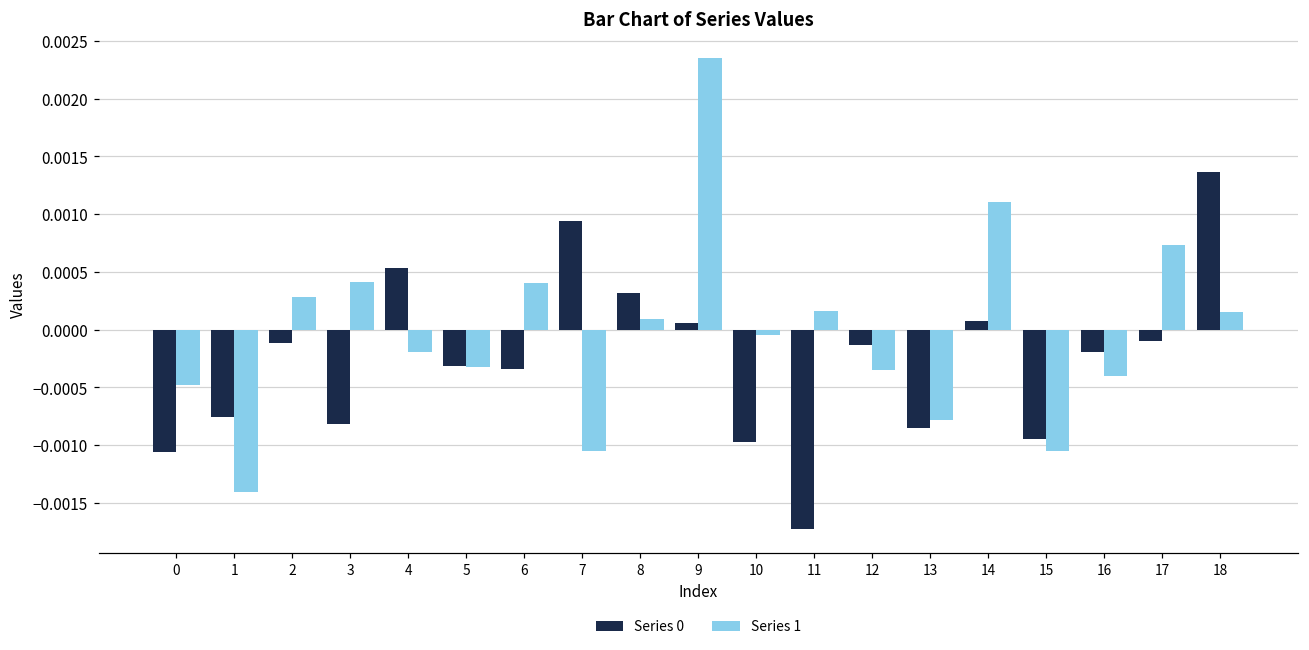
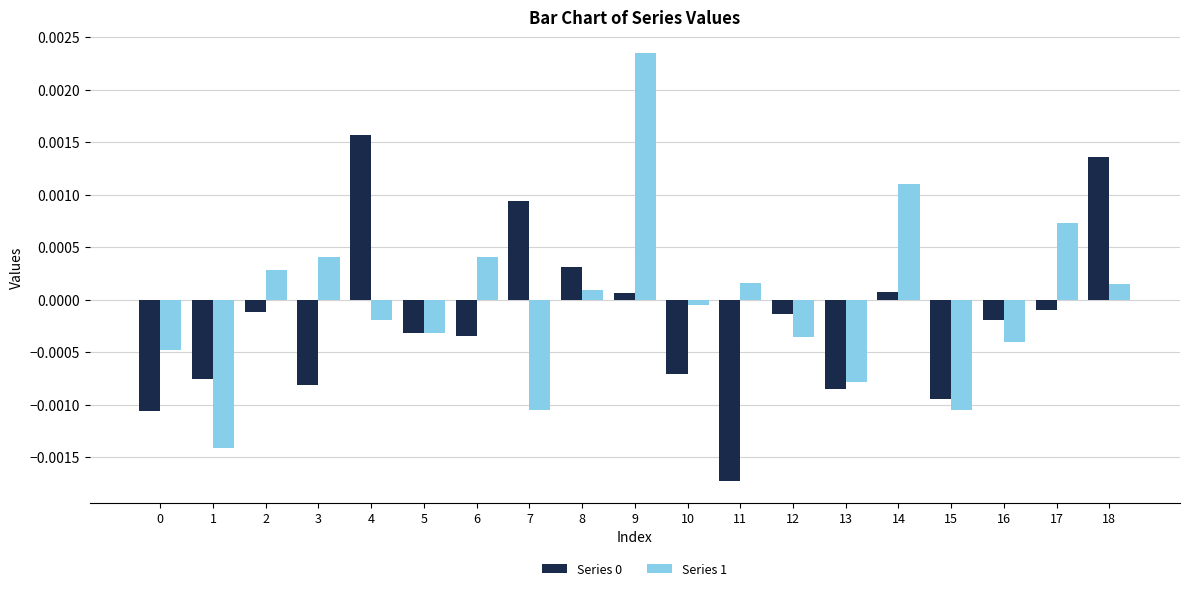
Series 0, 4: 0.00053 -> 0.00156
Series 0, 10: -0.00097 -> -0.00070
